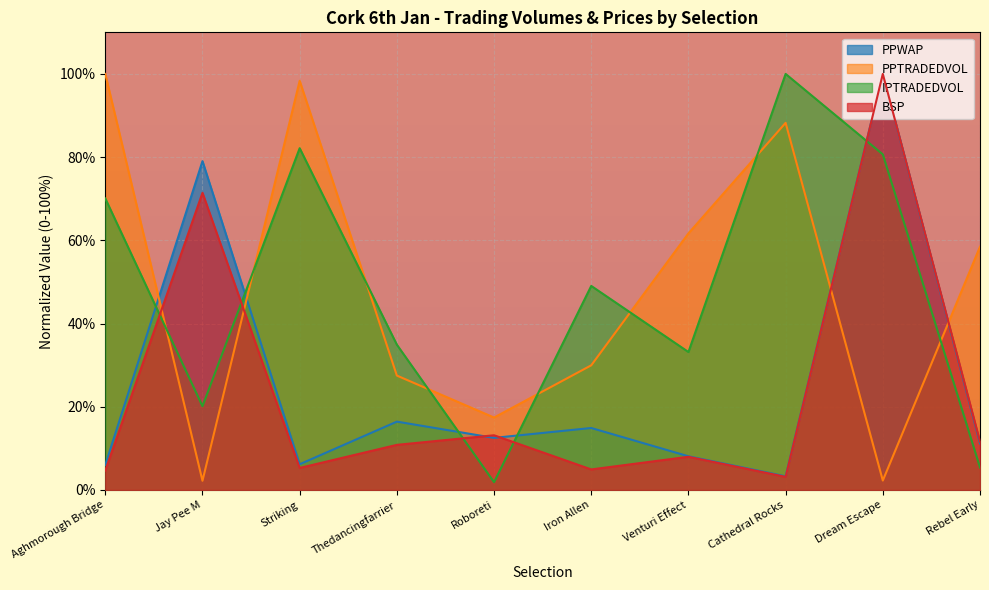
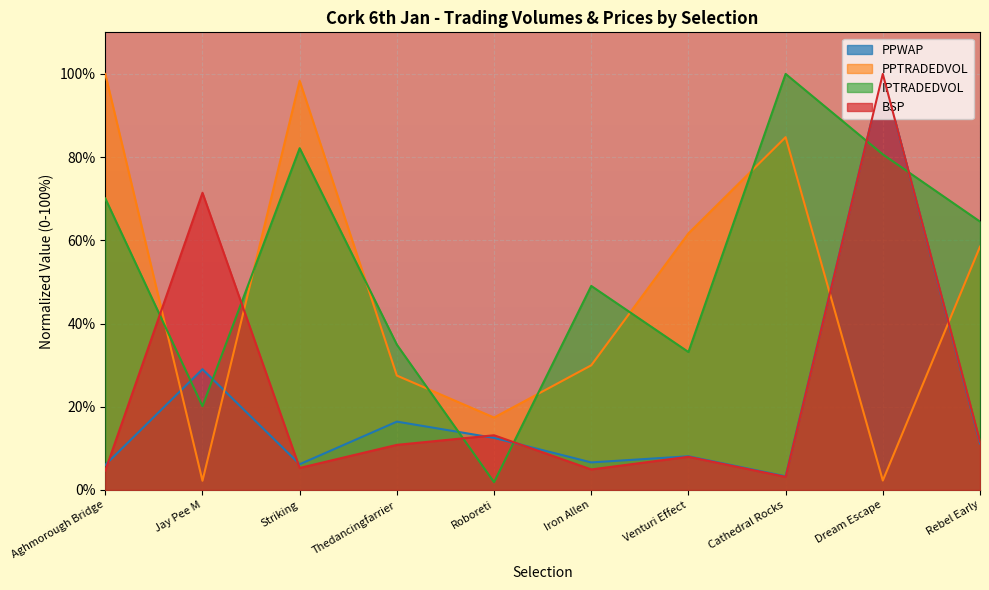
PPWAP, Jay Pee M: 79% -> 29%
PPWAP, Iron Allen: 15% -> 7%
PPTRADEDVOL, Cathedral Rocks: 88% -> 85%
IPTRADEDVOL, Rebel Early: 5% -> 65%
